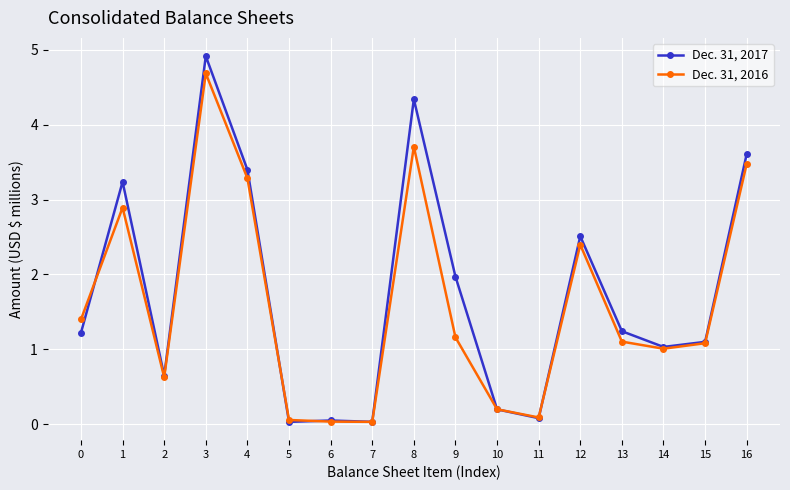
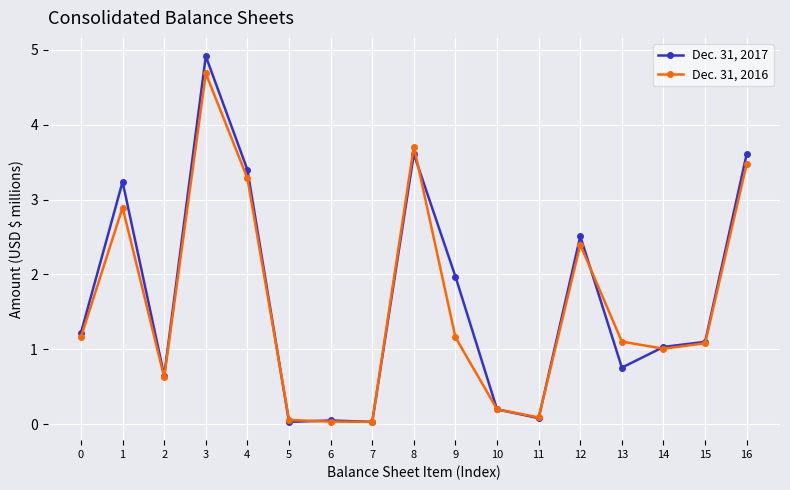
Dec. 31, 2016, 0: 1.4 -> 1.2
Dec. 31, 2017, 8: 4.3 -> 3.6
Dec. 31, 2017, 13: 1.2 -> 0.8
